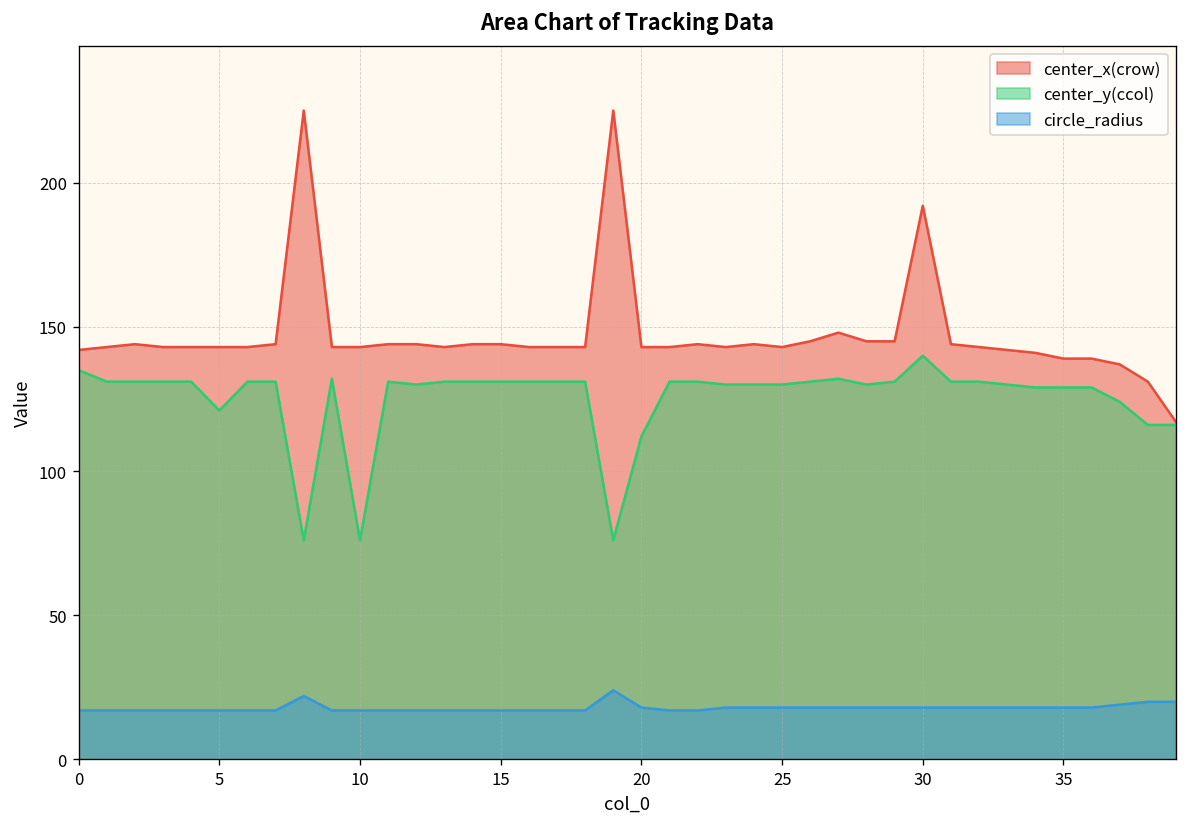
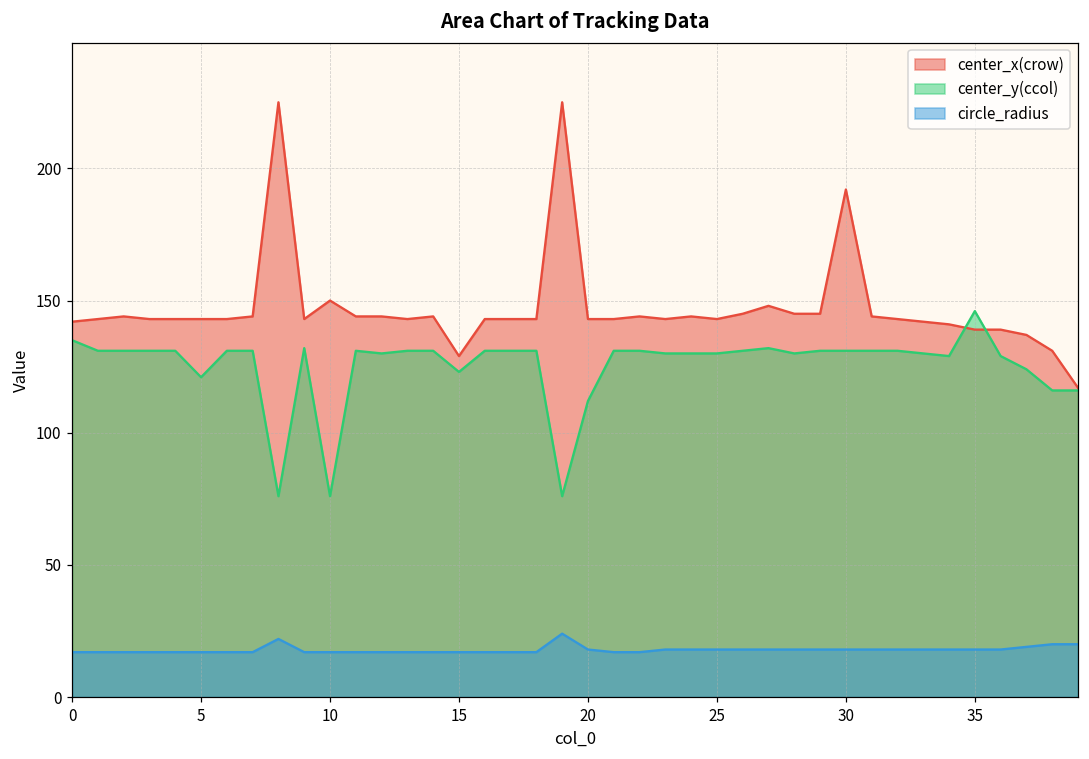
center_x(crow), 10: 143 -> 150
center_x(crow), 15: 144 -> 129
center_y(ccol), 15: 131 -> 123
center_y(ccol), 30: 140 -> 131
center_y(ccol), 35: 129 -> 146
